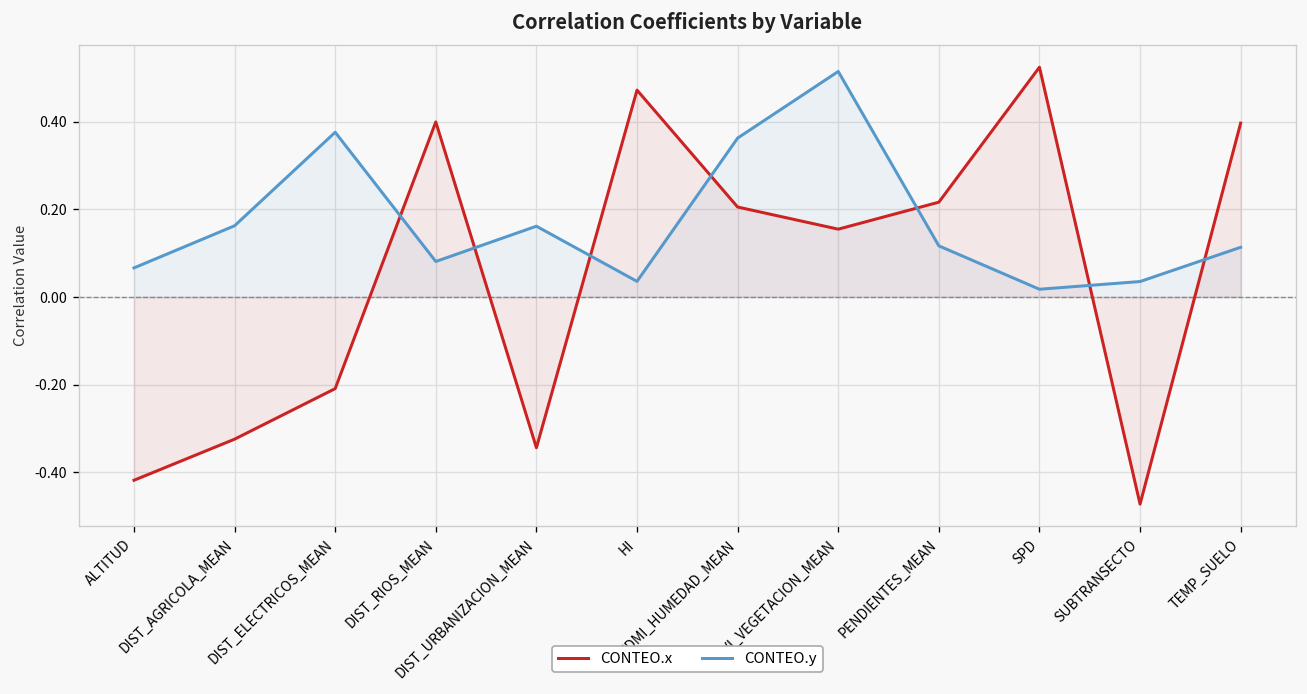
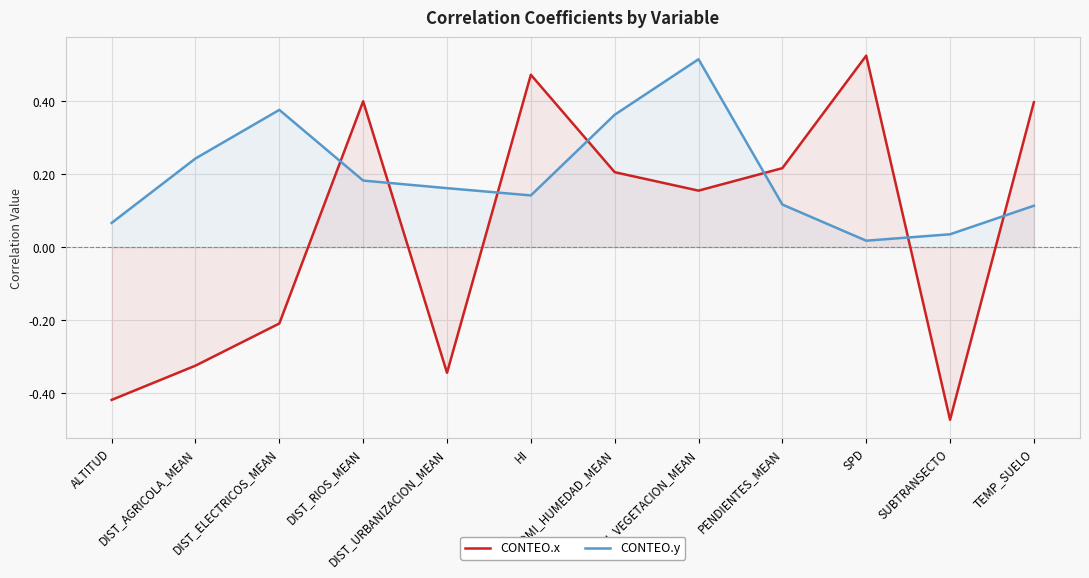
CONTEO.y, DIST_AGRICOLA_MEAN: 0.16 -> 0.24
CONTEO.y, DIST_RIOS_MEAN: 0.08 -> 0.18
CONTEO.y, HI: 0.04 -> 0.14
